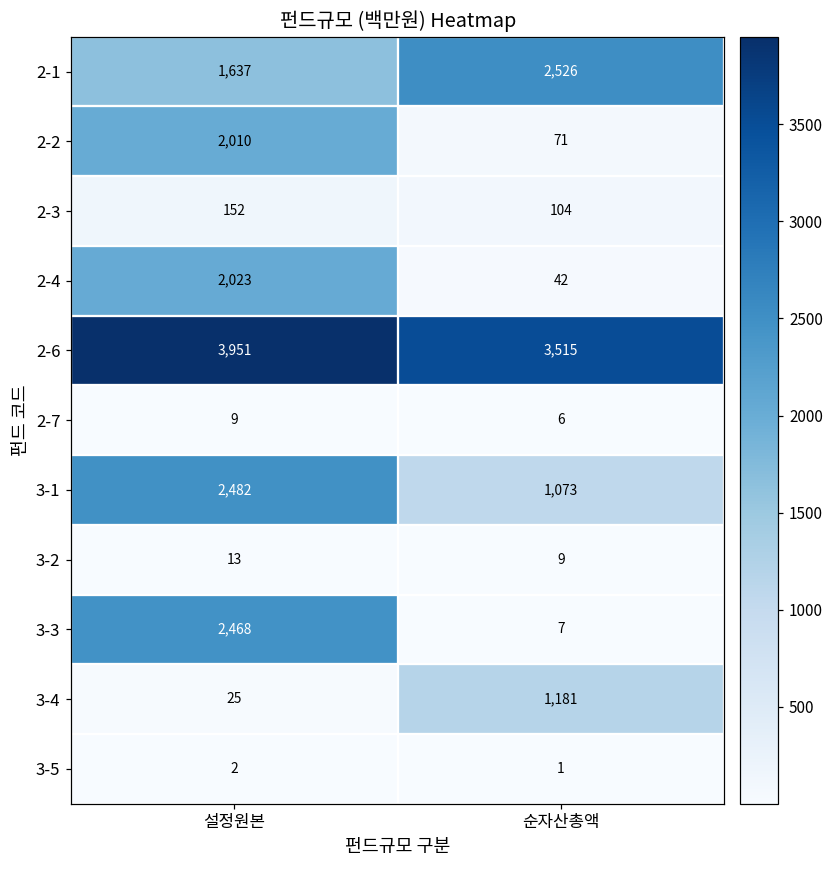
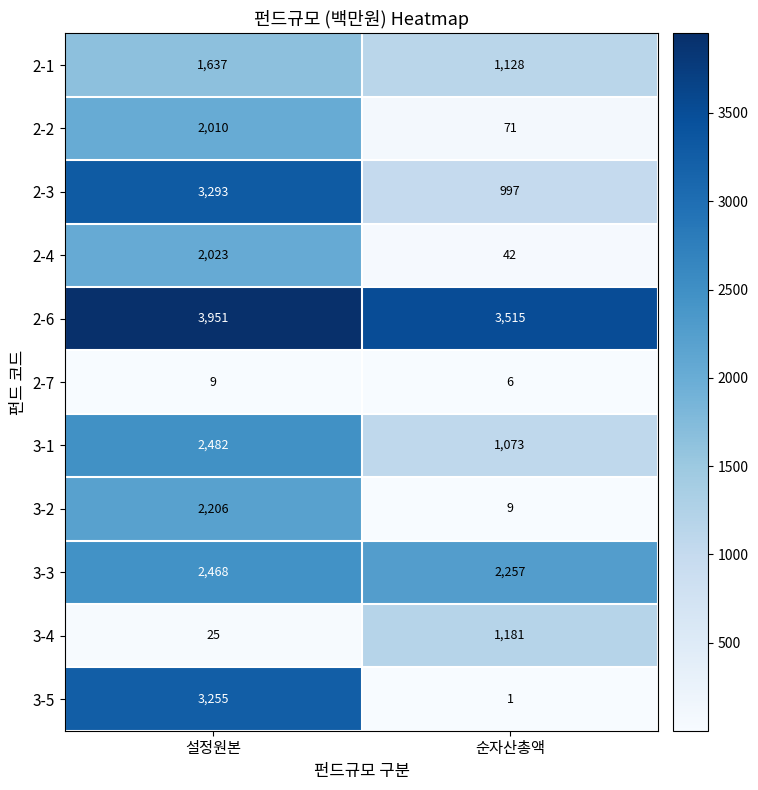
2-1, 순자산총액: 2,526 -> 1,128
2-3, 설정원본: 152 -> 3,293
2-3, 순자산총액: 104 -> 997
3-2, 설정원본: 13 -> 2,206
3-3, 순자산총액: 7 -> 2,257
3-5, 설정원본: 2 -> 3,255
